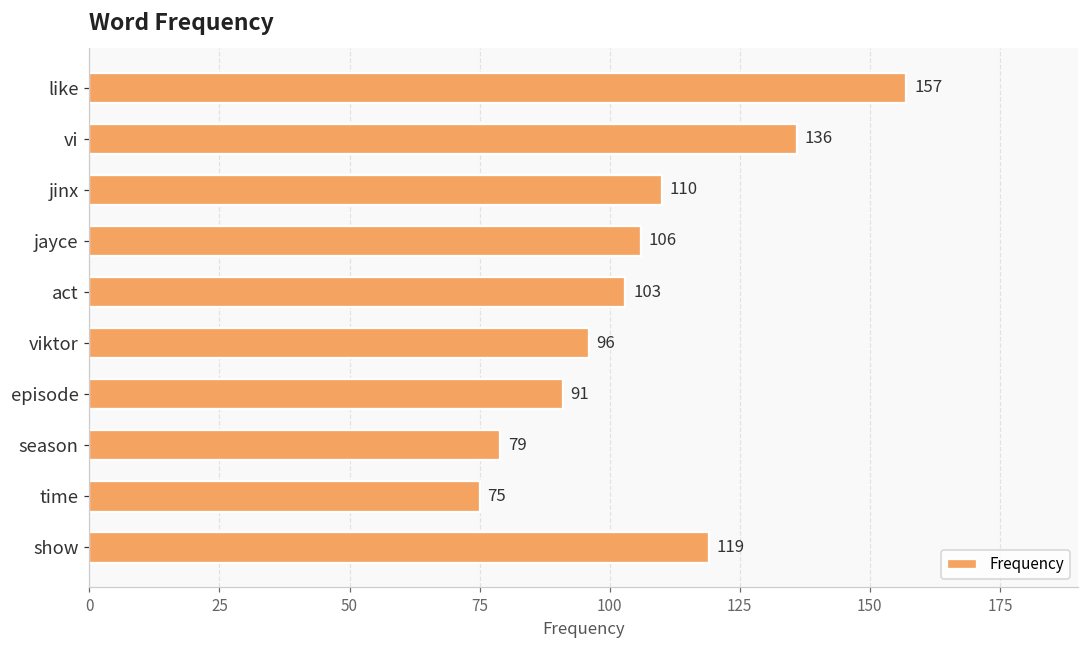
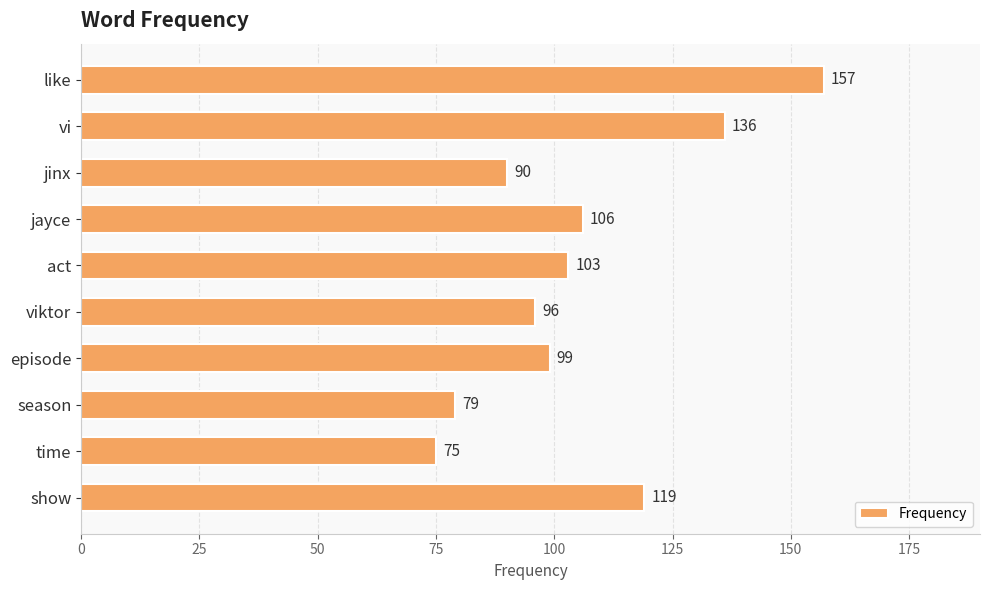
jinx: 110 -> 90
episode: 91 -> 99
